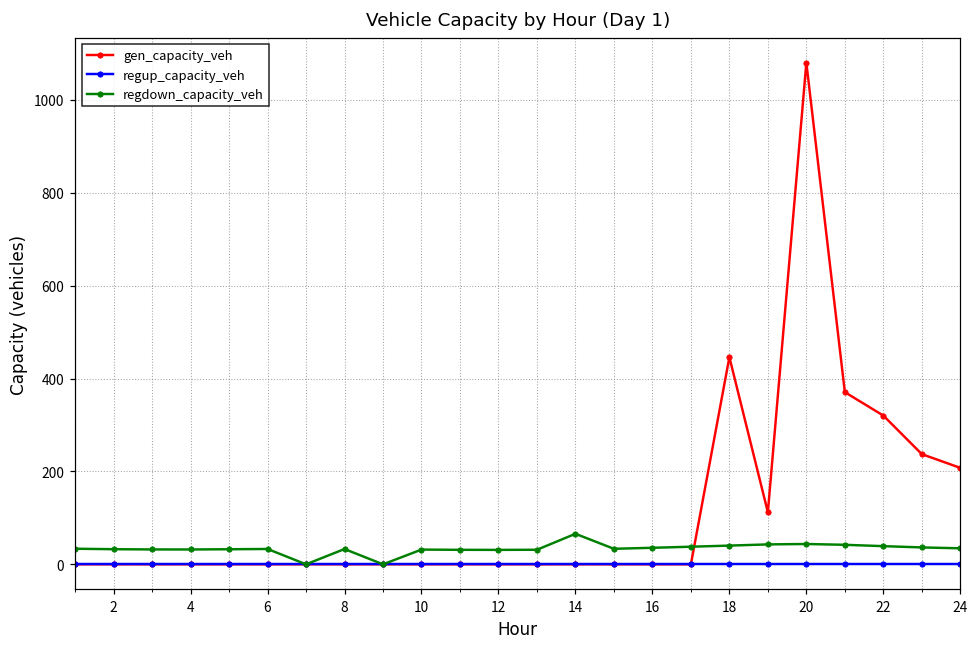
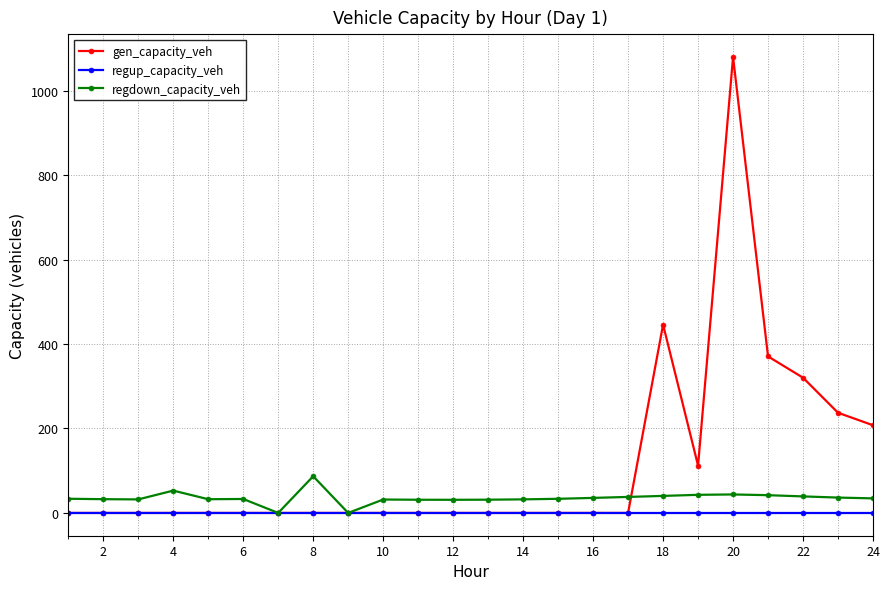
regdown_capacity_veh, 4: 30 -> 50
regdown_capacity_veh, 8: 30 -> 90
regdown_capacity_veh, 14: 70 -> 30
